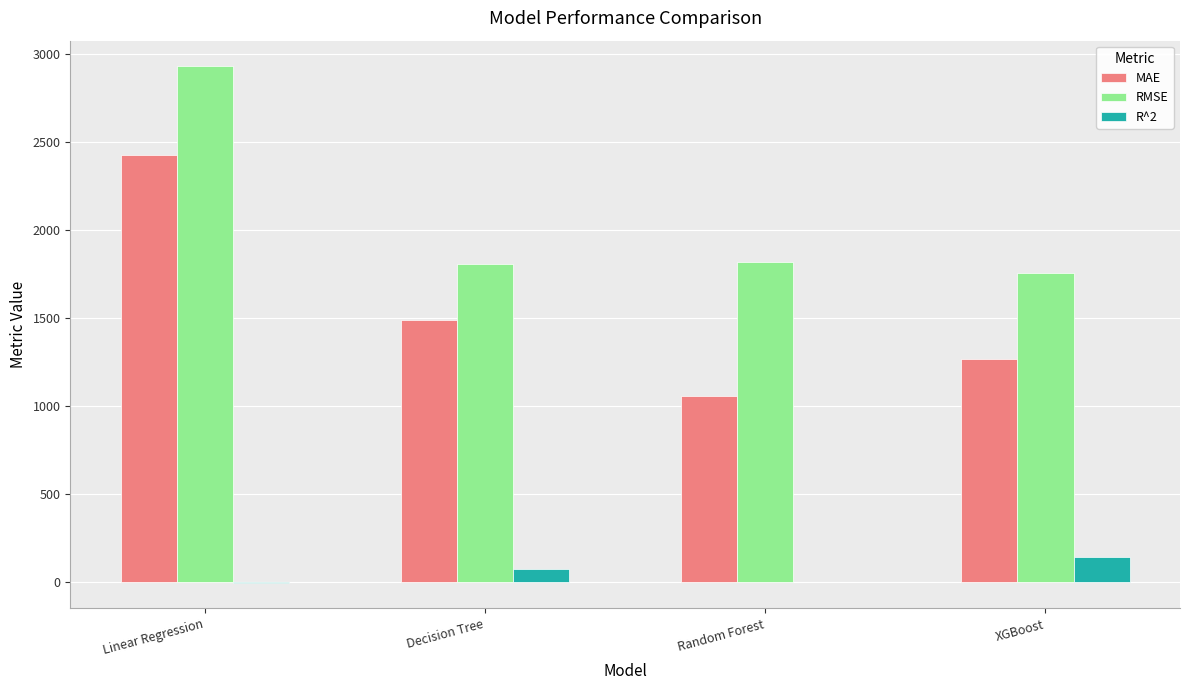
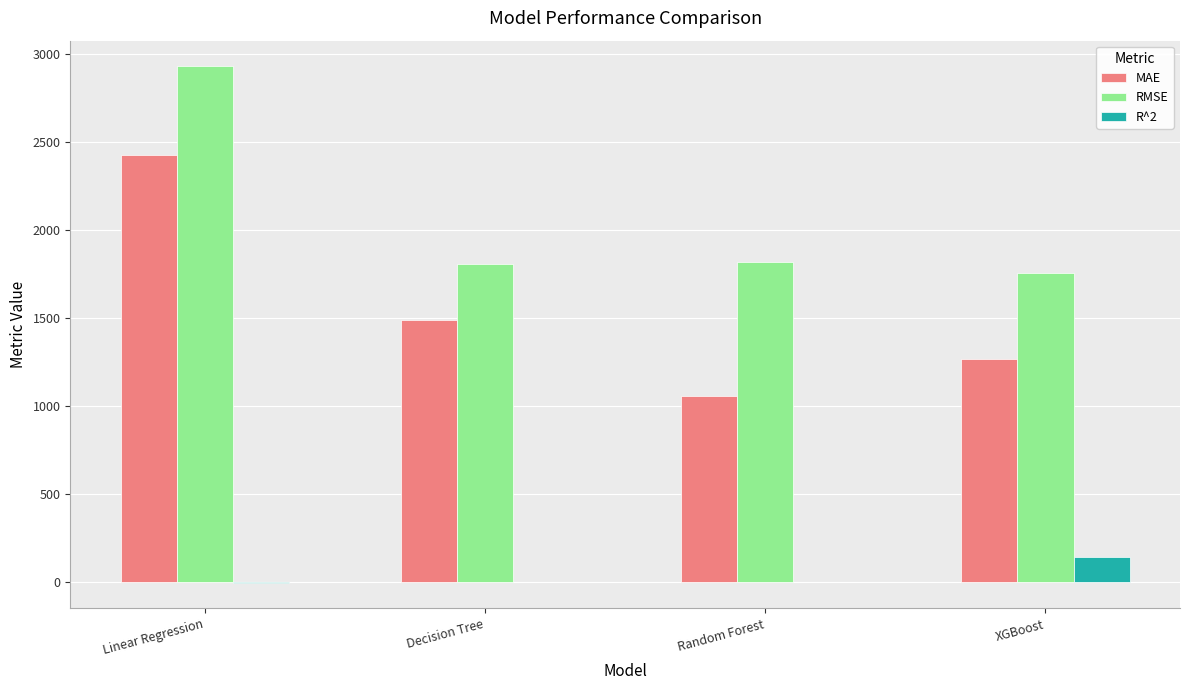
R^2, Decision Tree: 70 -> 0
